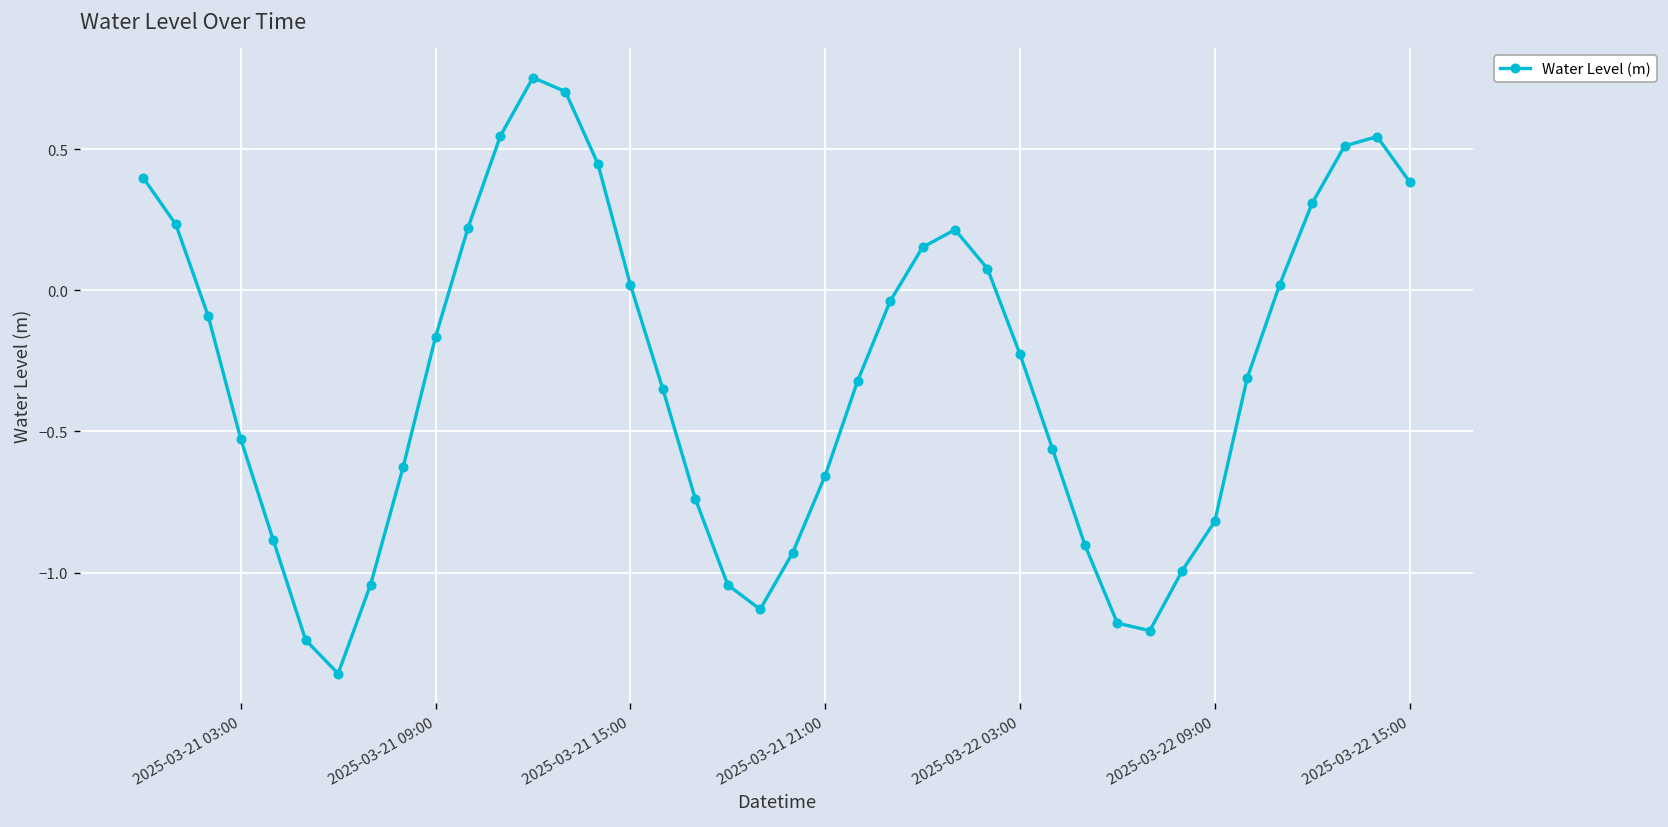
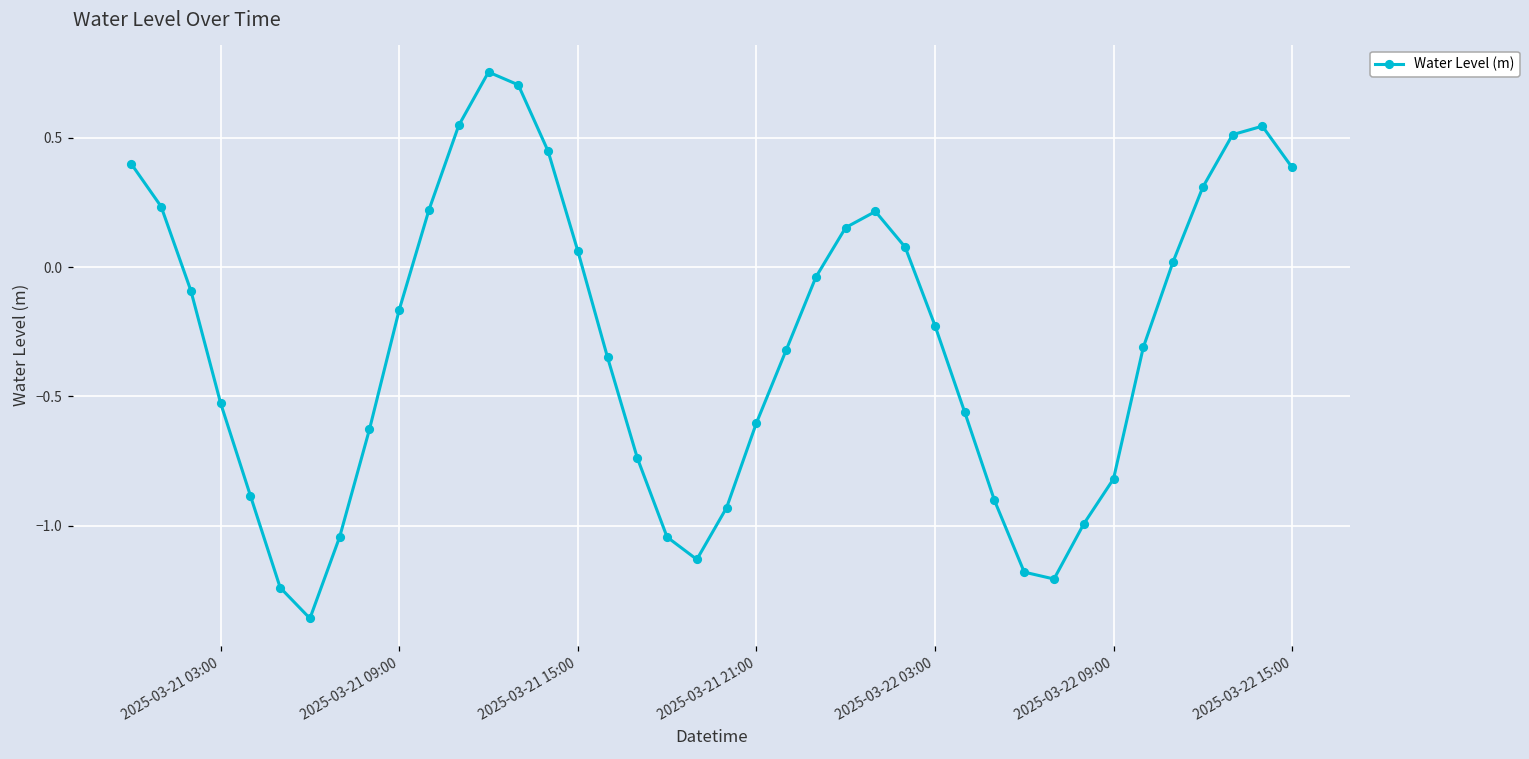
2025-03-21 15:00: 0.02 -> 0.06
2025-03-21 21:00: -0.66 -> -0.60
